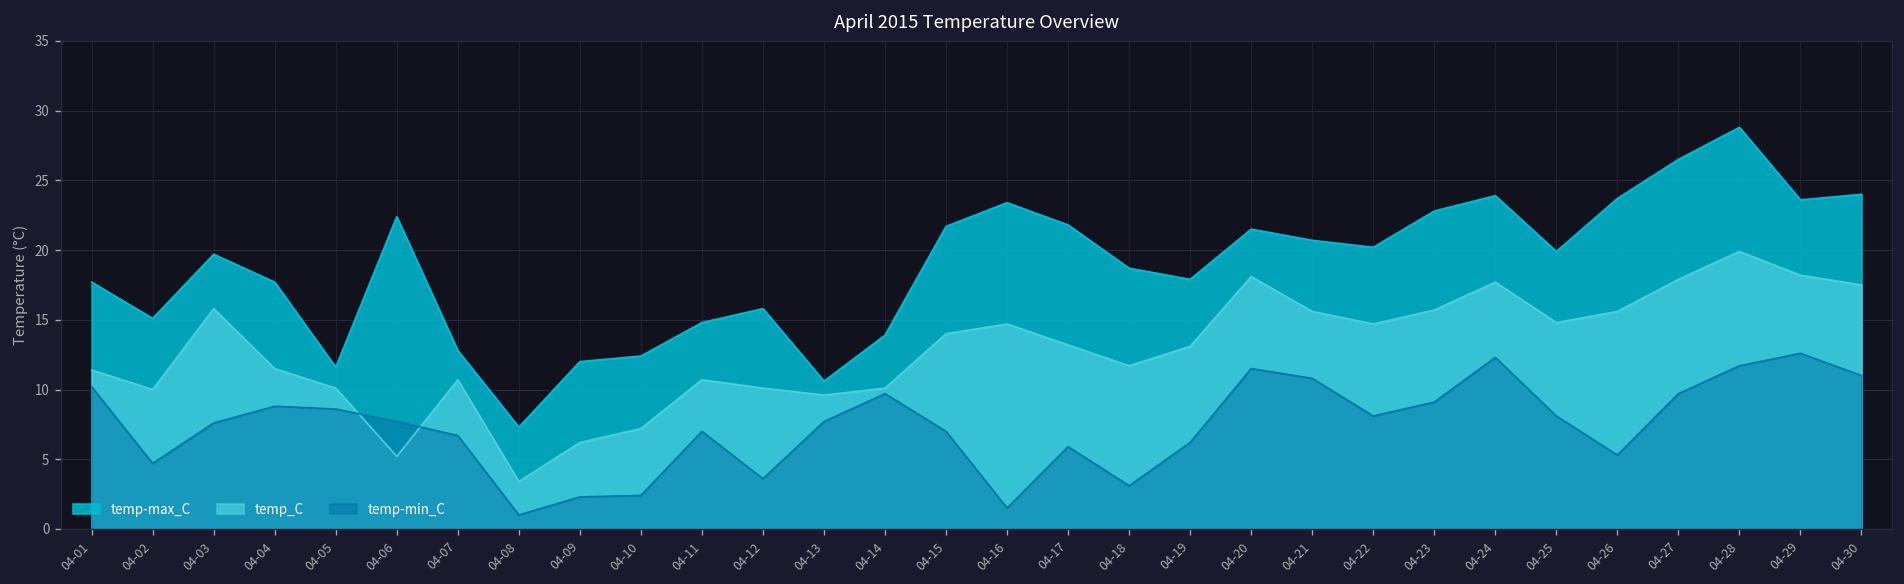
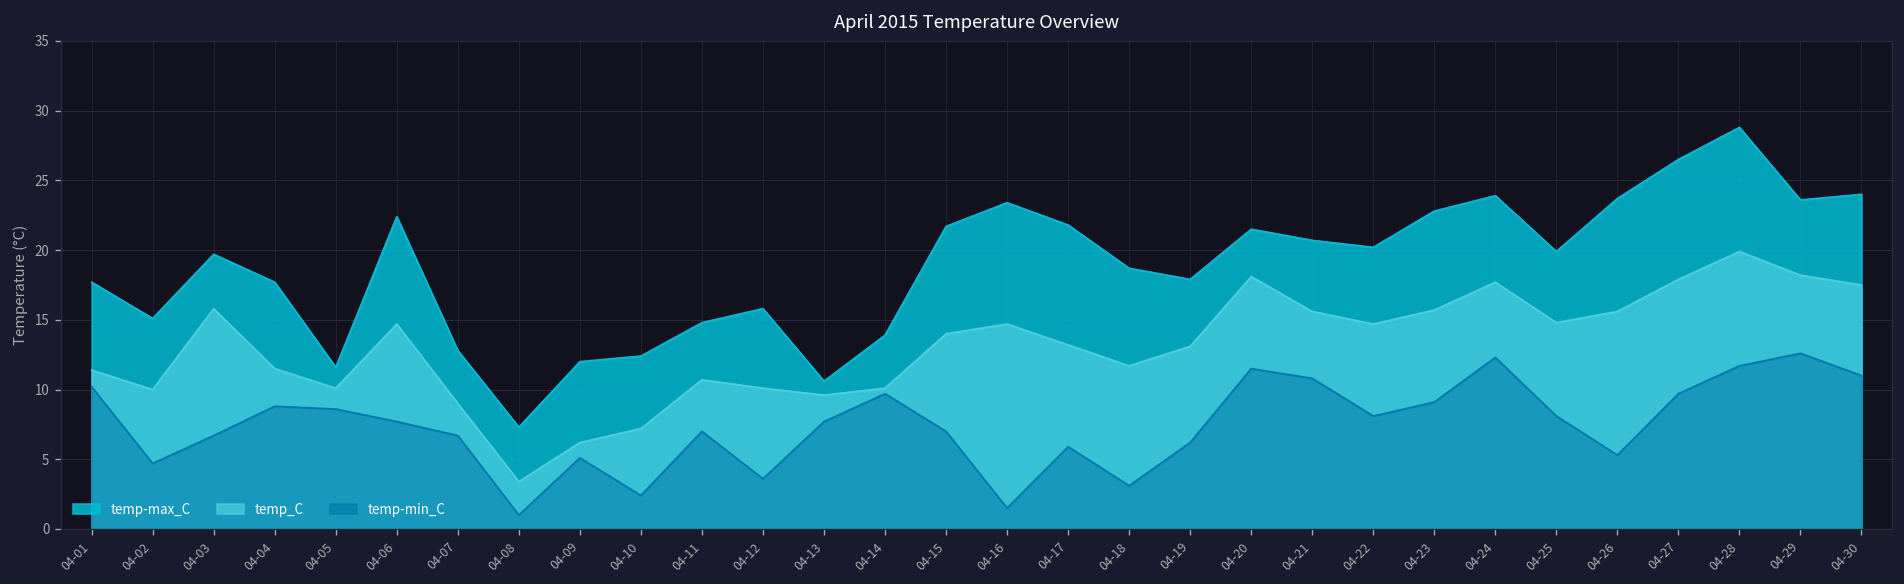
temp-min_C, 04-03: 7.6 -> 6.7
temp_C, 04-06: 5.2 -> 14.7
temp_C, 04-07: 10.7 -> 9.0
temp-min_C, 04-09: 2.3 -> 5.1
